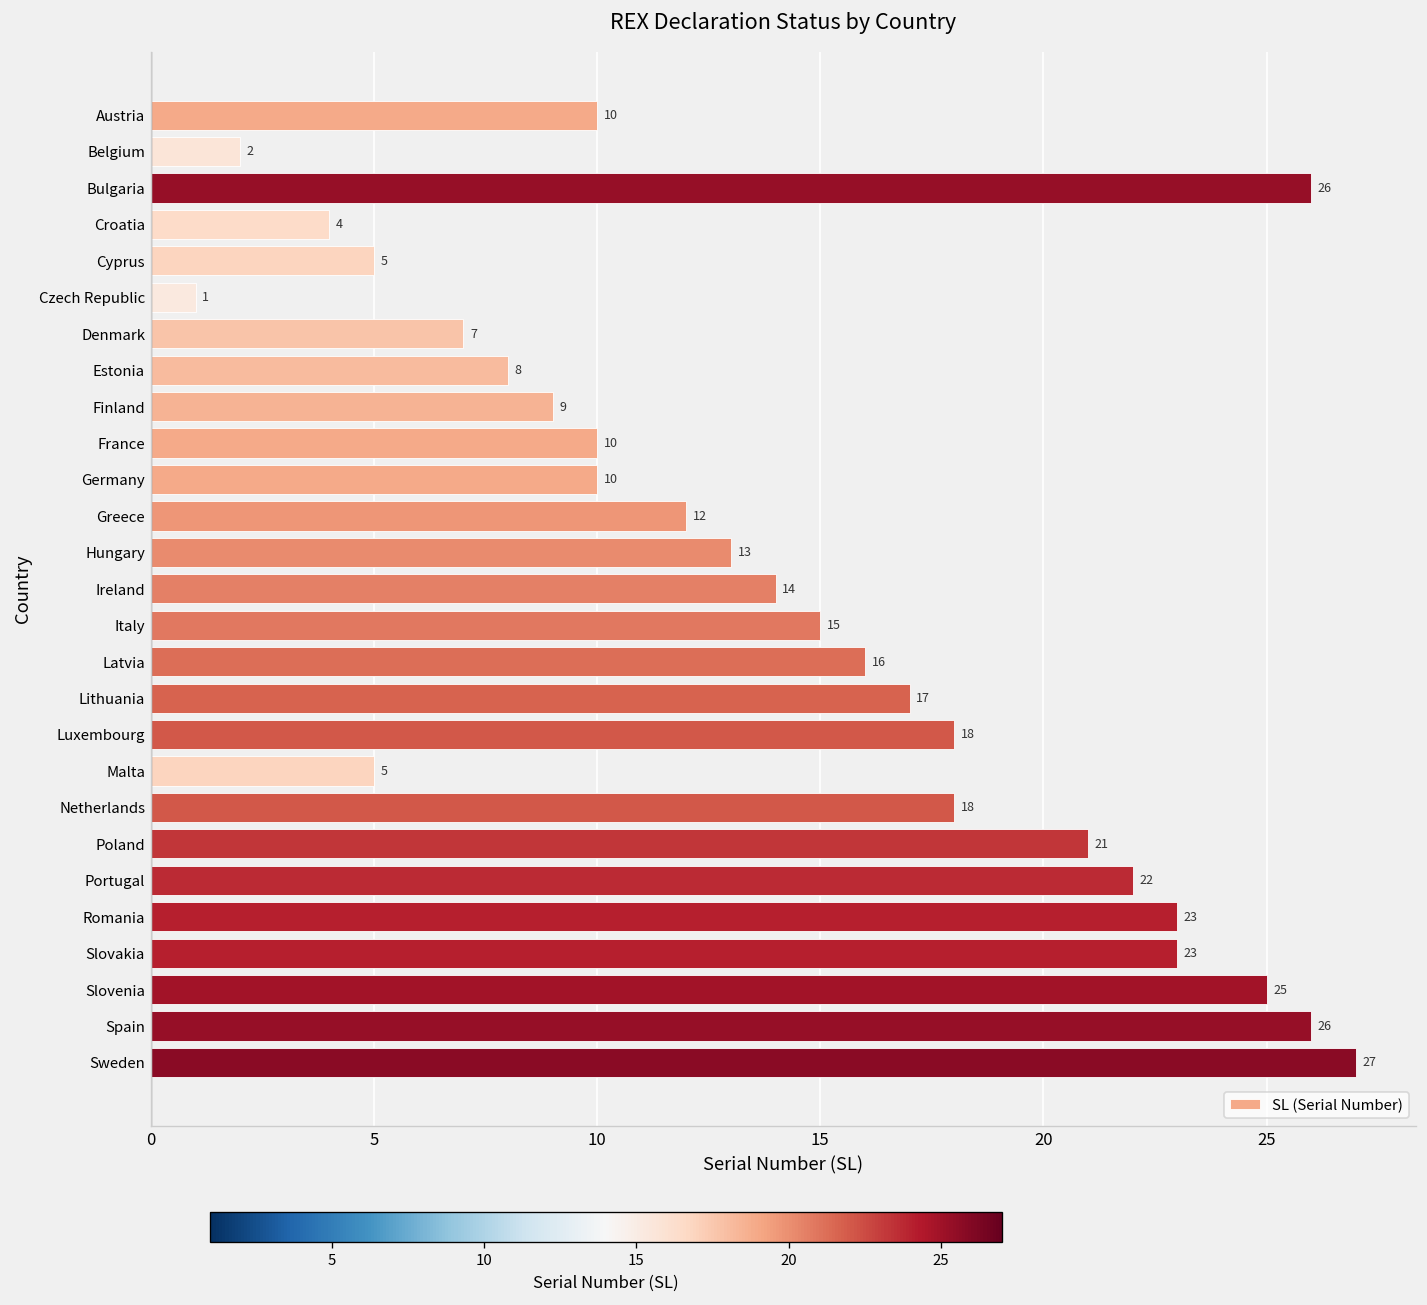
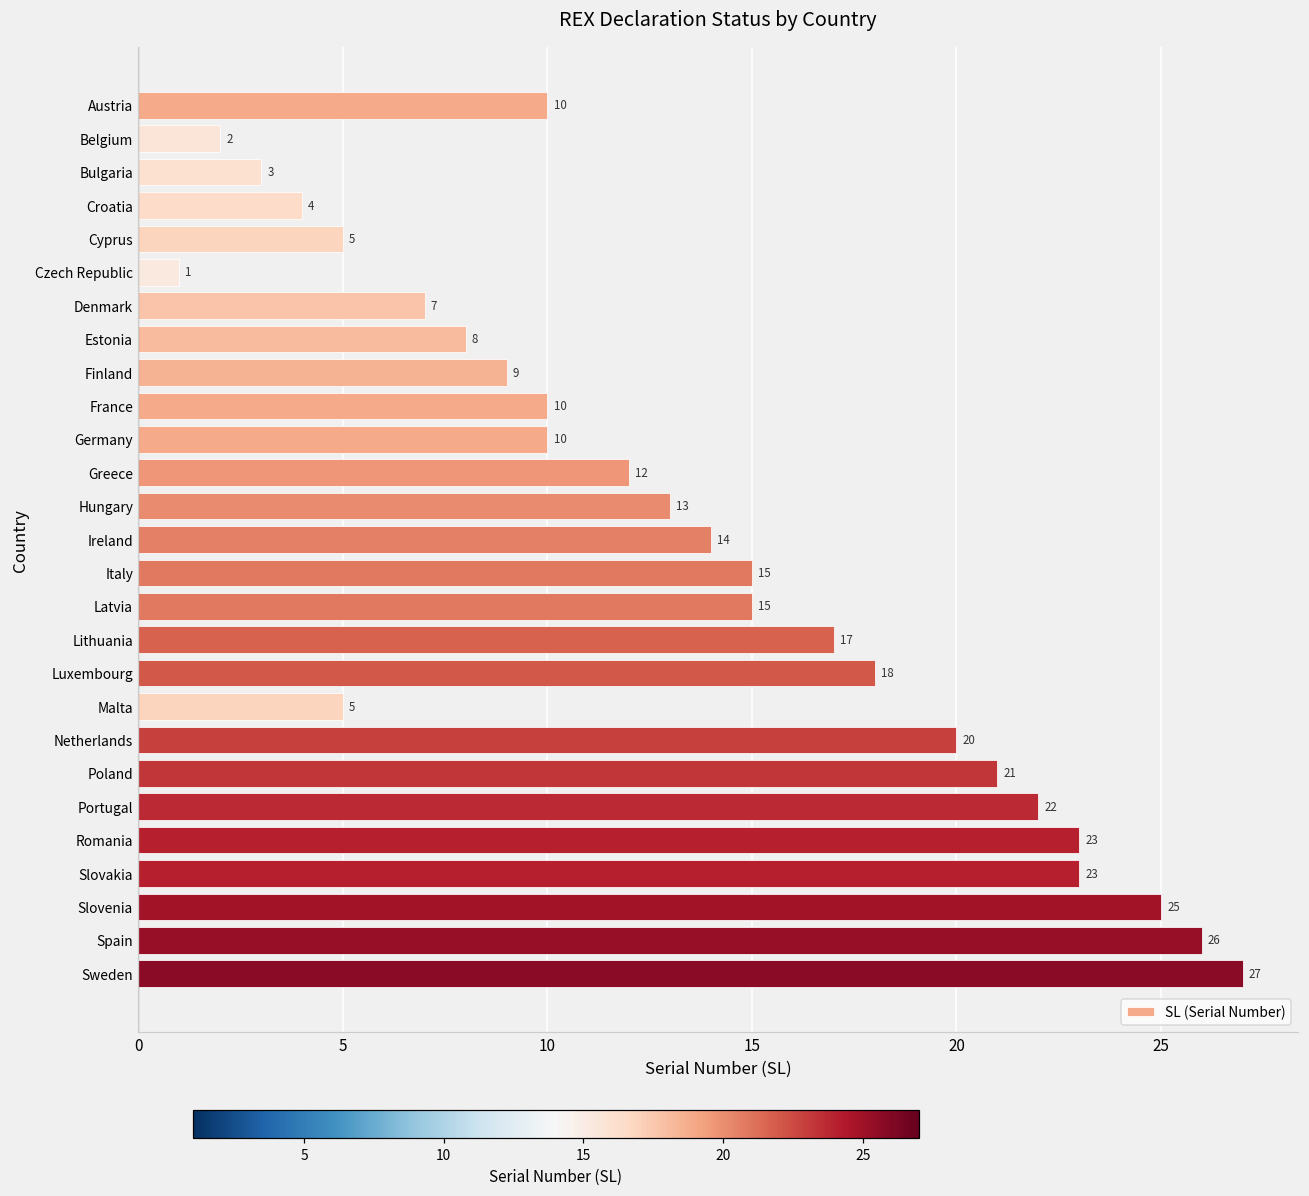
Bulgaria: 26 -> 3
Latvia: 16 -> 15
Netherlands: 18 -> 20
